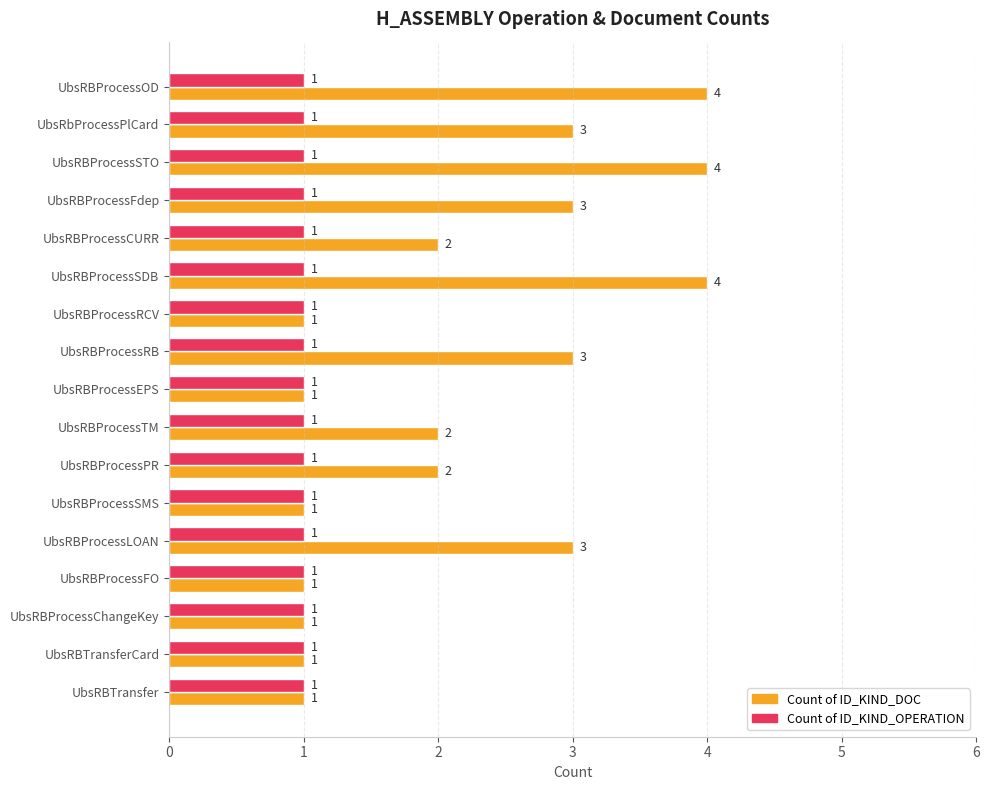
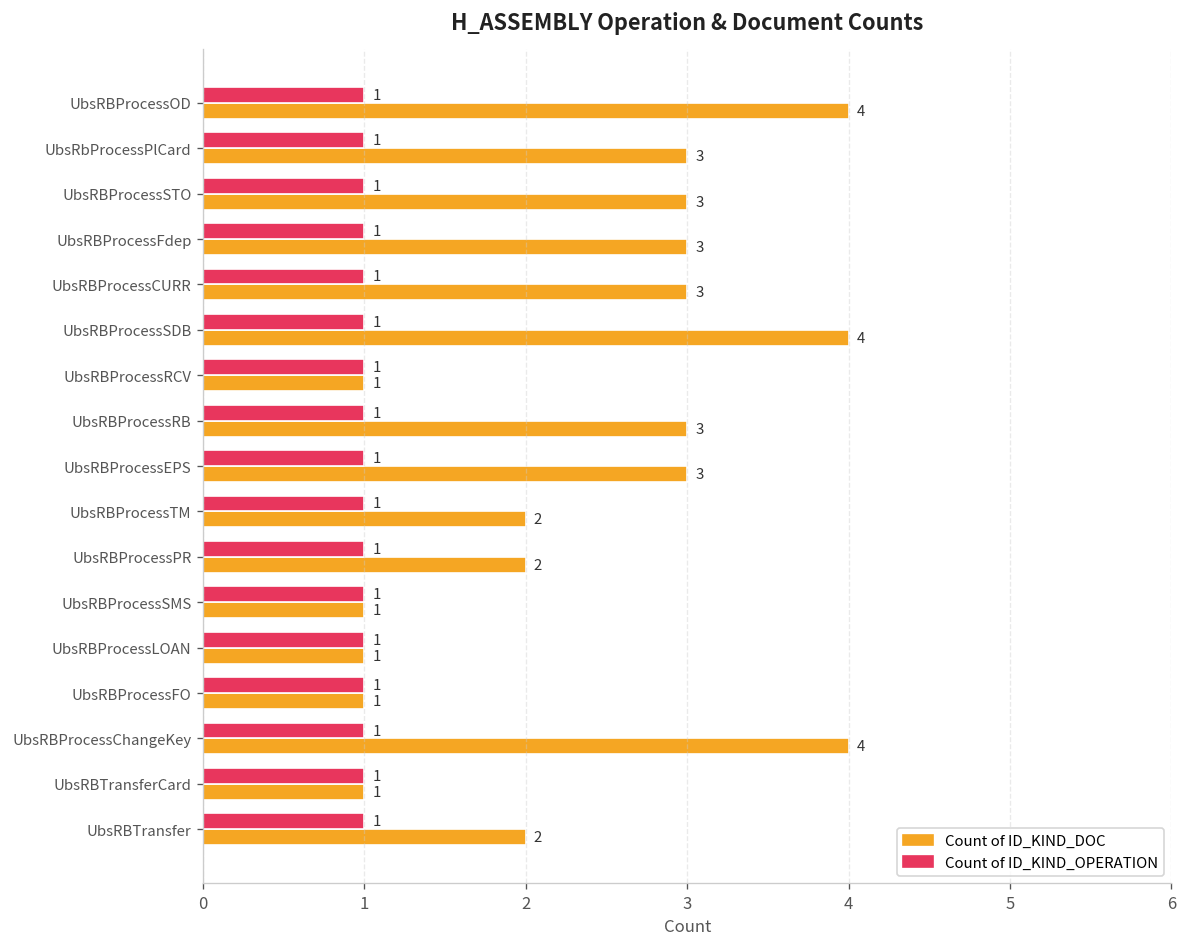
Count of ID_KIND_DOC, UbsRBProcessSTO: 4 -> 3
Count of ID_KIND_DOC, UbsRBProcessCURR: 2 -> 3
Count of ID_KIND_DOC, UbsRBProcessEPS: 1 -> 3
Count of ID_KIND_DOC, UbsRBProcessLOAN: 3 -> 1
Count of ID_KIND_DOC, UbsRBProcessChangeKey: 1 -> 4
Count of ID_KIND_DOC, UbsRBTransfer: 1 -> 2
